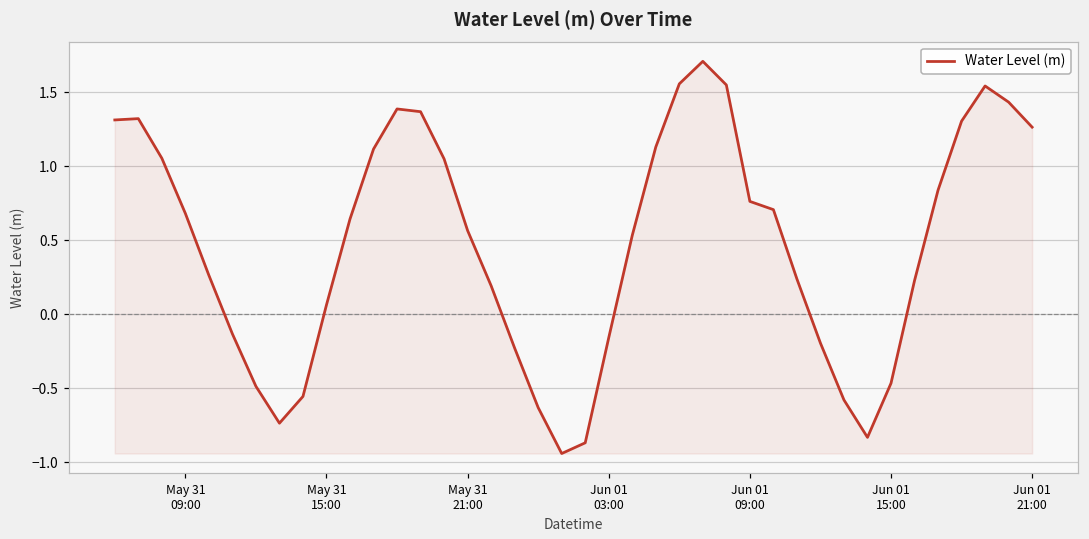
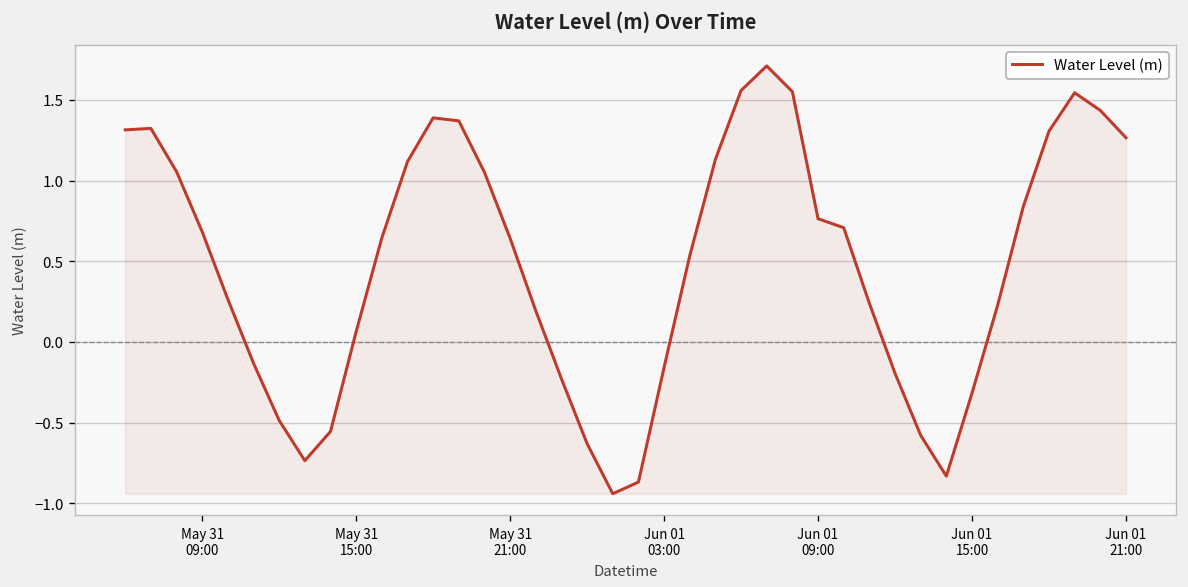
May 31 21:00: 0.57 -> 0.64
Jun 01 15:00: -0.47 -> -0.32
